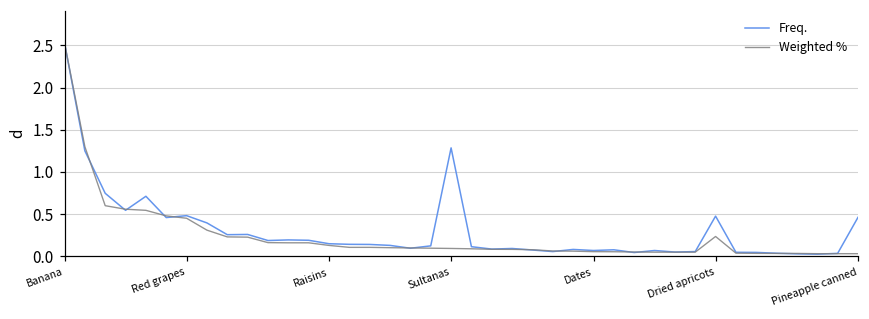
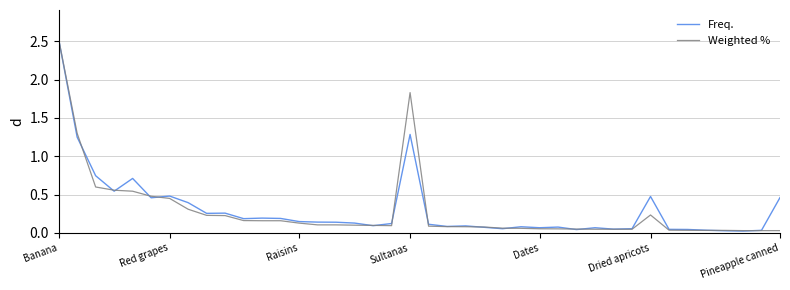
Weighted %, Sultanas: 0.1 -> 1.8
